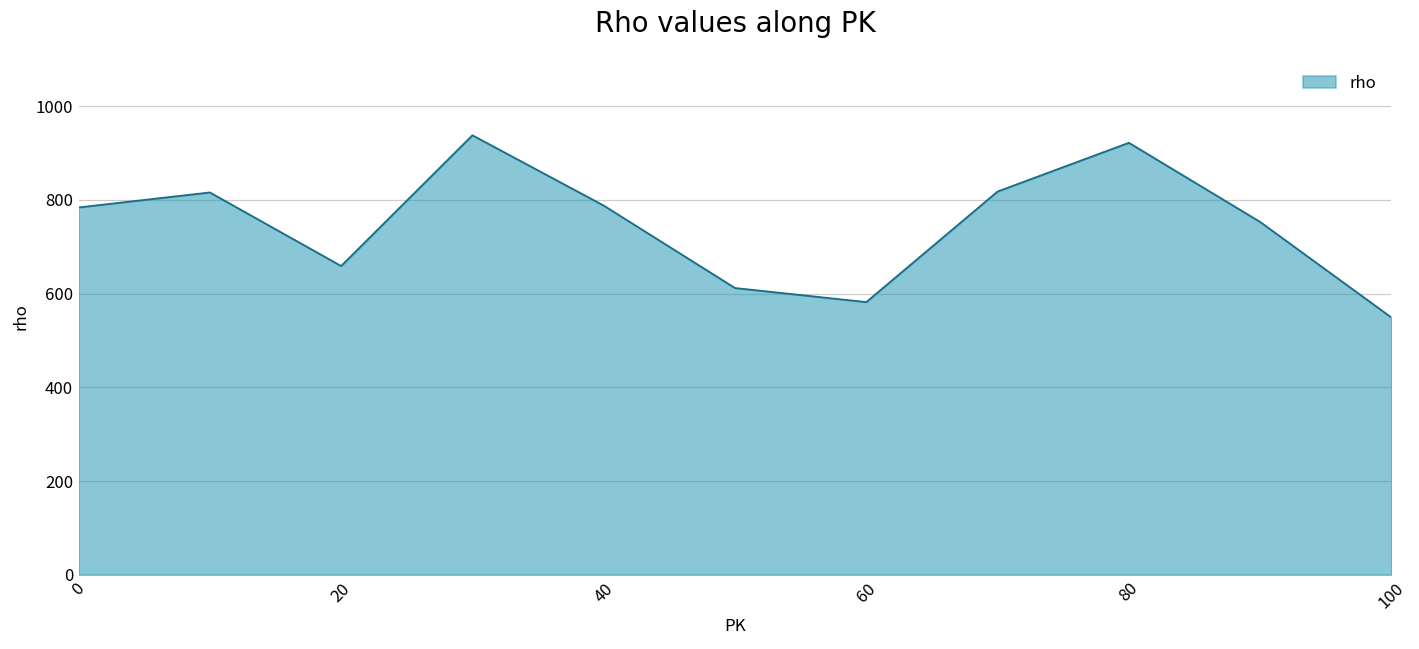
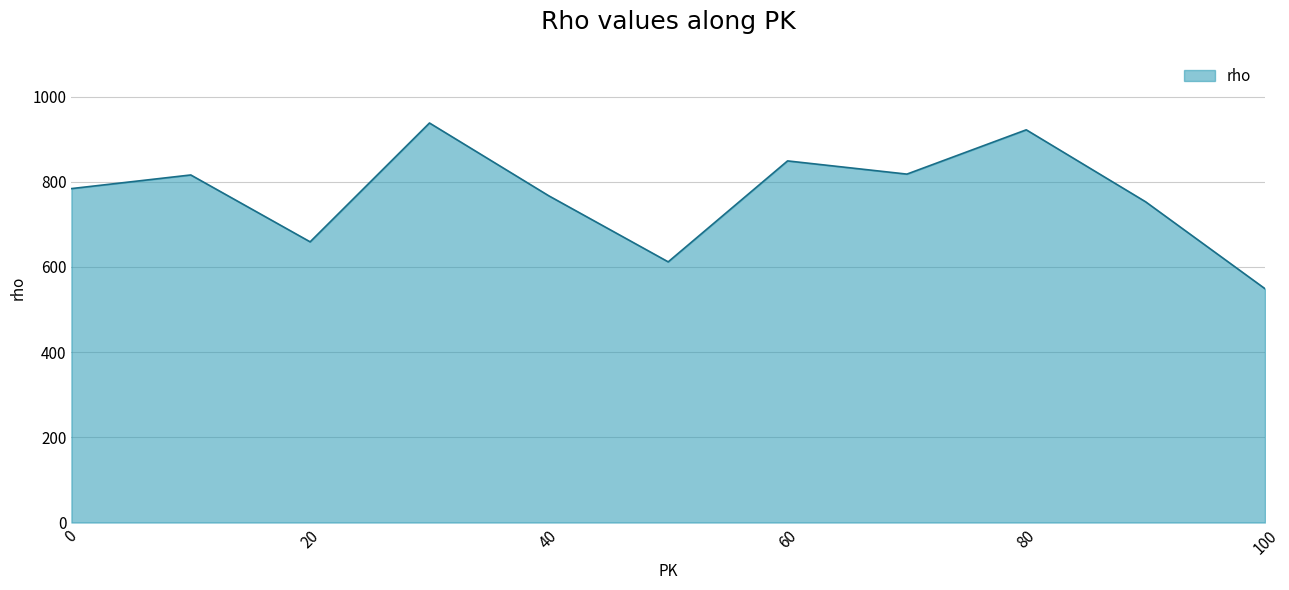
40: 790 -> 770
60: 580 -> 850
